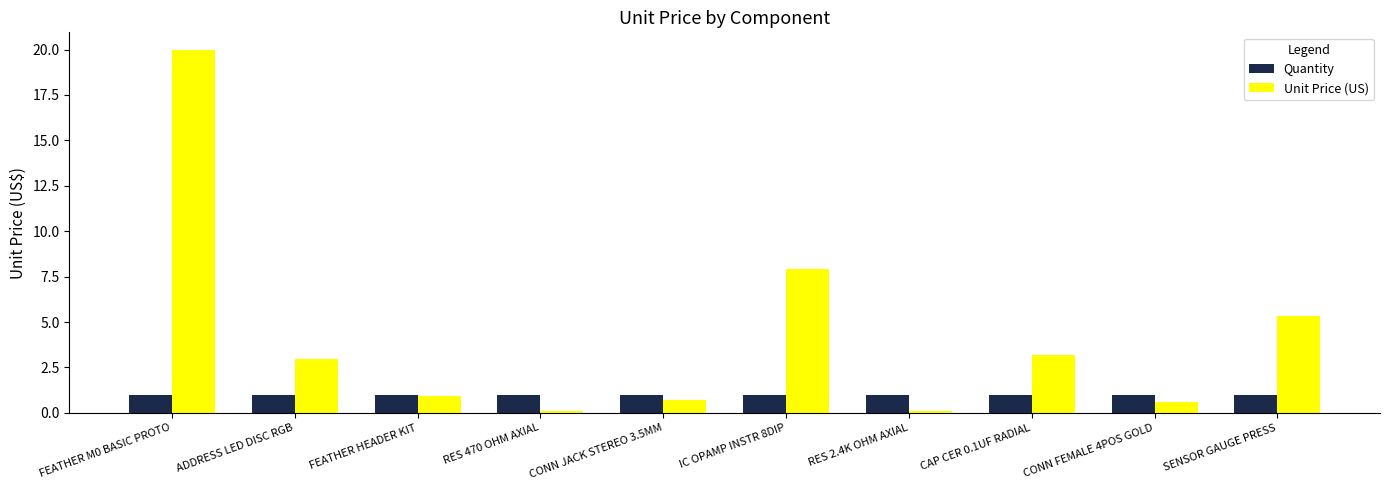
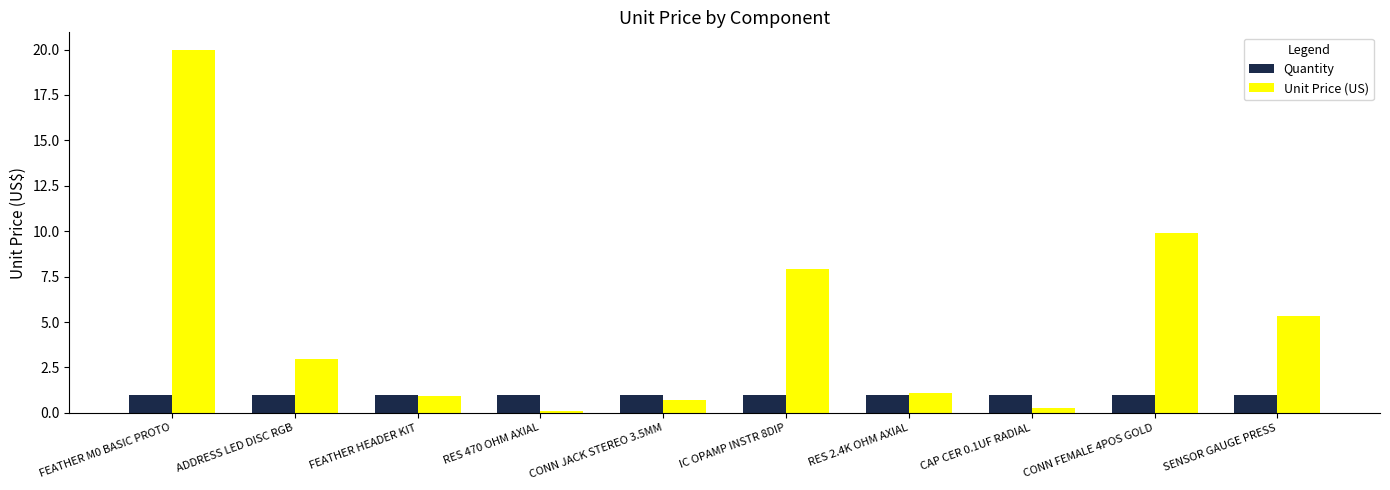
Unit Price (US), RES 2.4K OHM AXIAL: 0.1 -> 1.1
Unit Price (US), CAP CER 0.1UF RADIAL: 3.2 -> 0.2
Unit Price (US), CONN FEMALE 4POS GOLD: 0.6 -> 9.9
